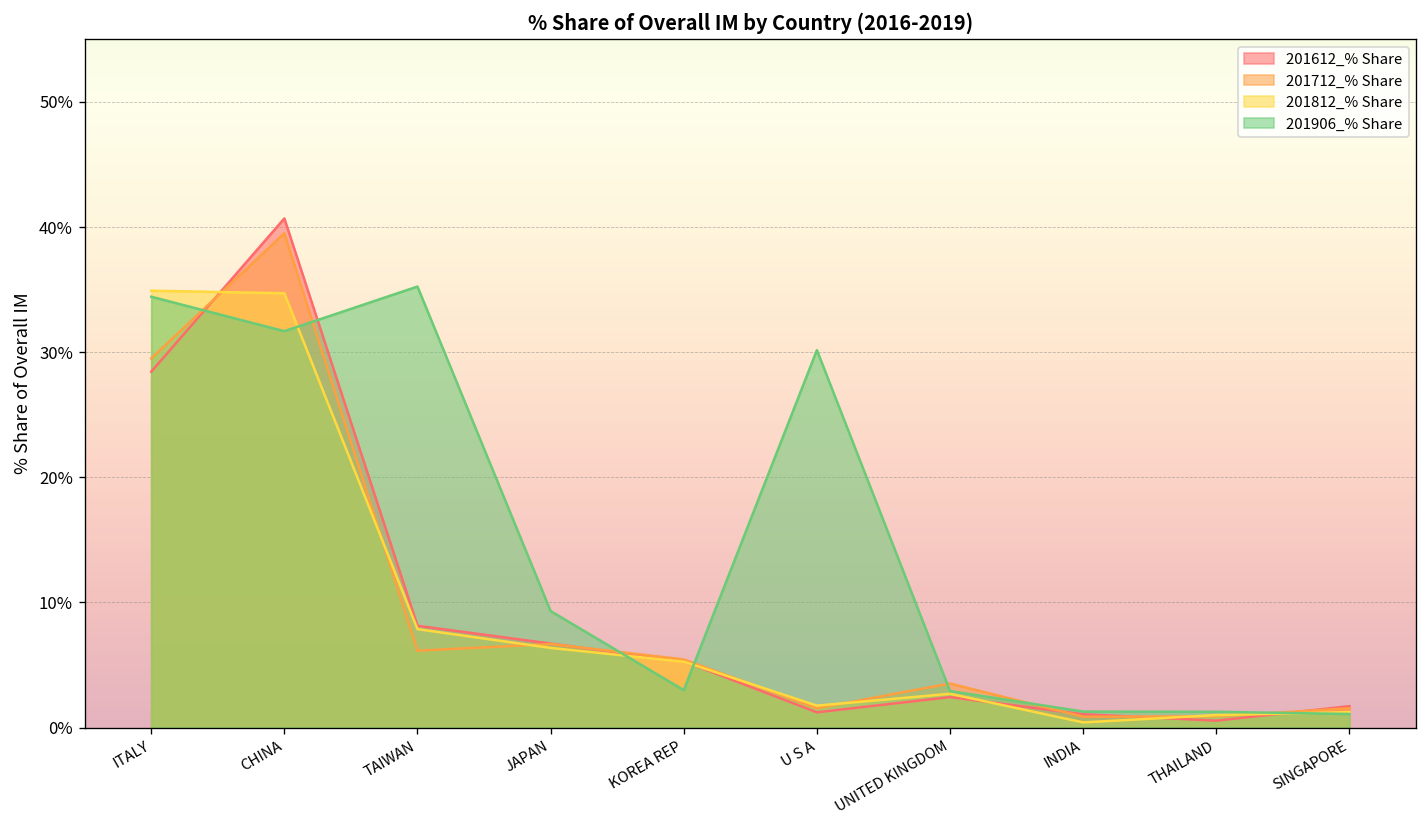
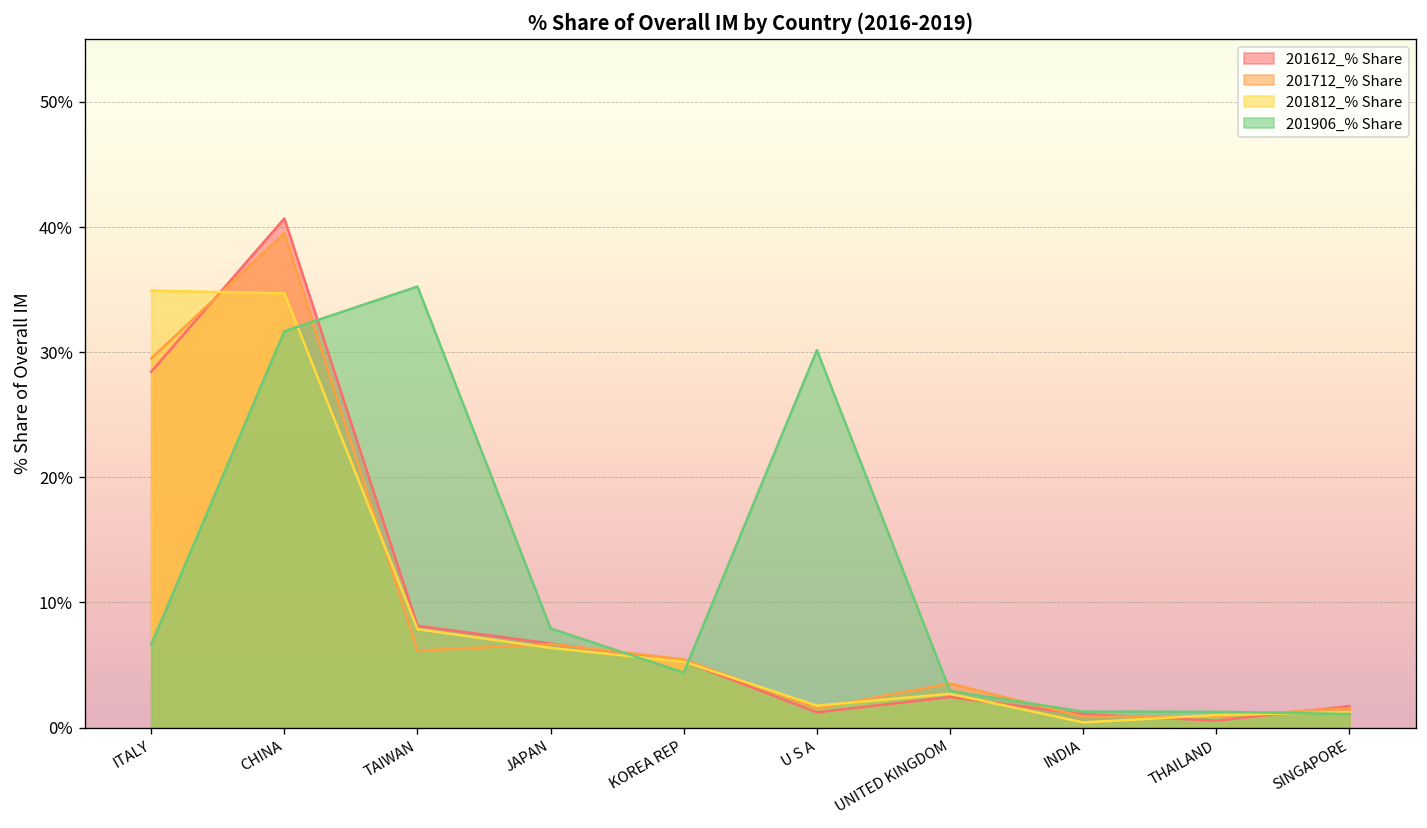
201906_% Share, ITALY: 34.4% -> 6.6%
201906_% Share, JAPAN: 9.3% -> 7.9%
201906_% Share, KOREA REP: 3.0% -> 4.4%
